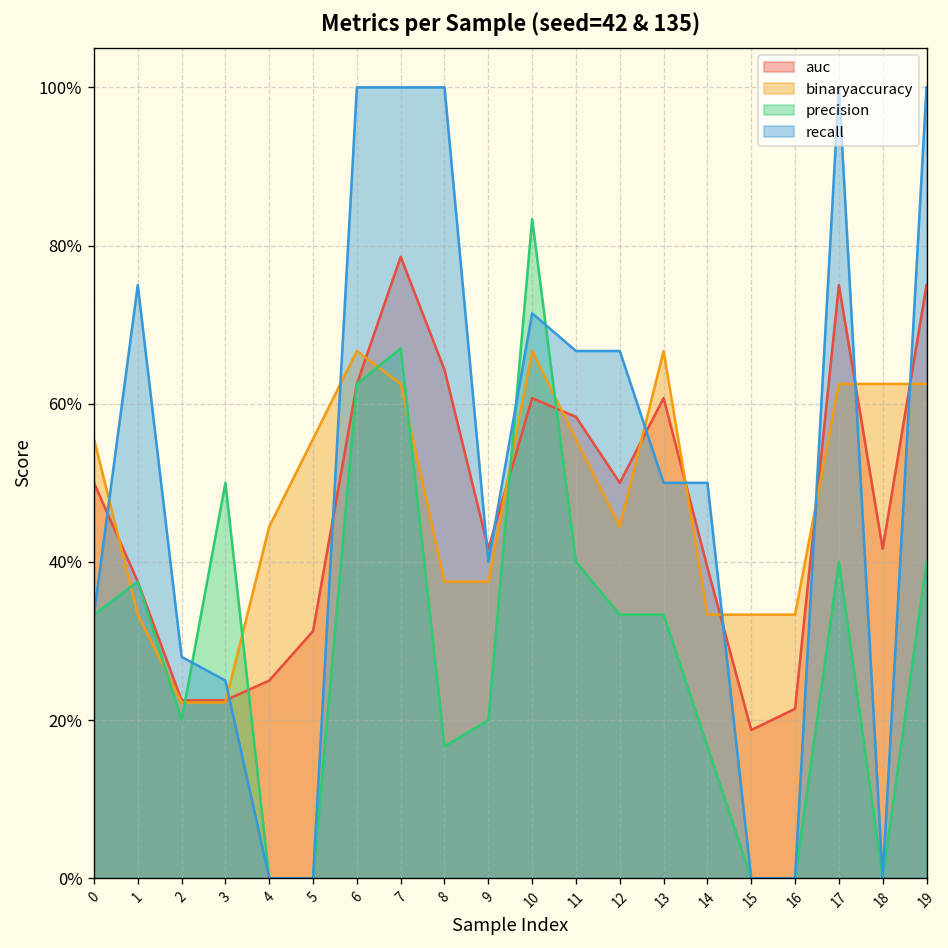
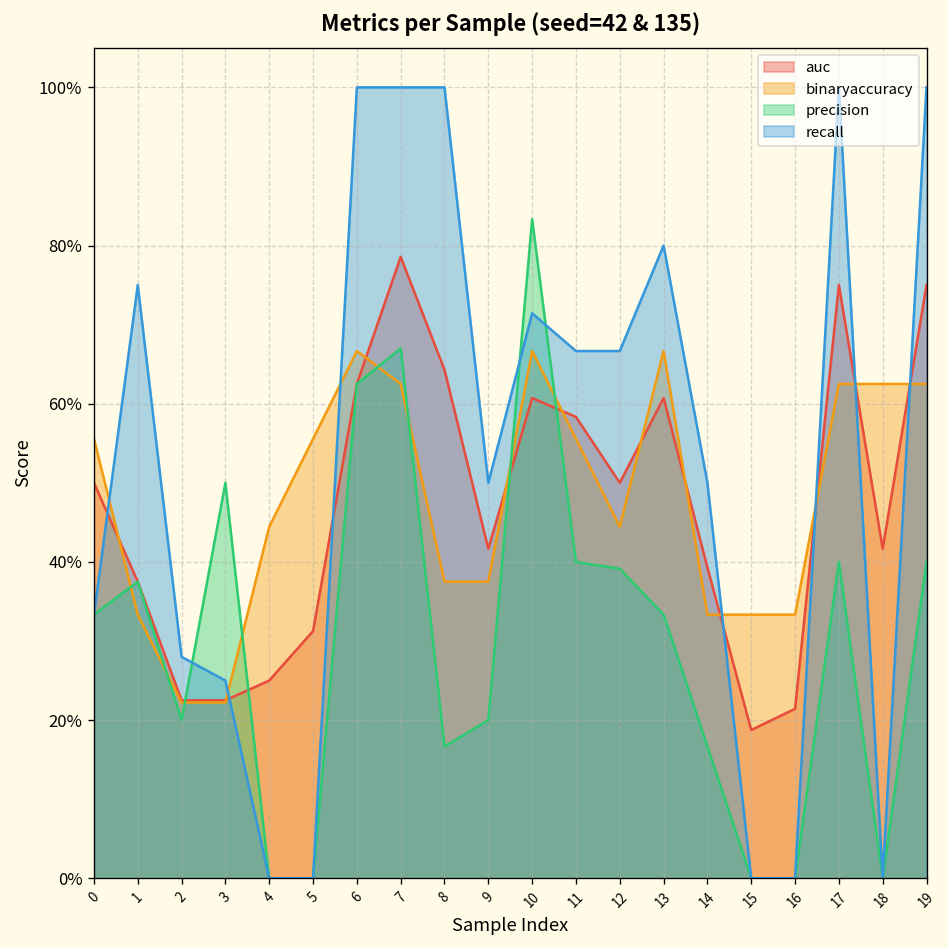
recall, 9: 40% -> 50%
precision, 12: 33% -> 39%
recall, 13: 50% -> 80%
